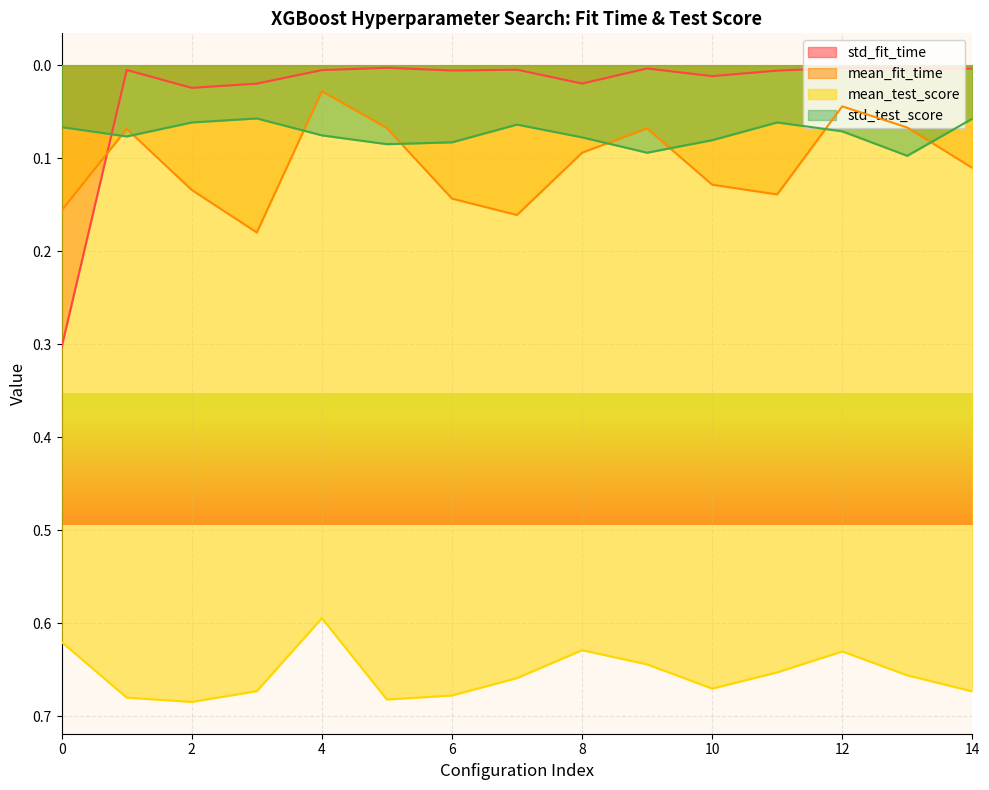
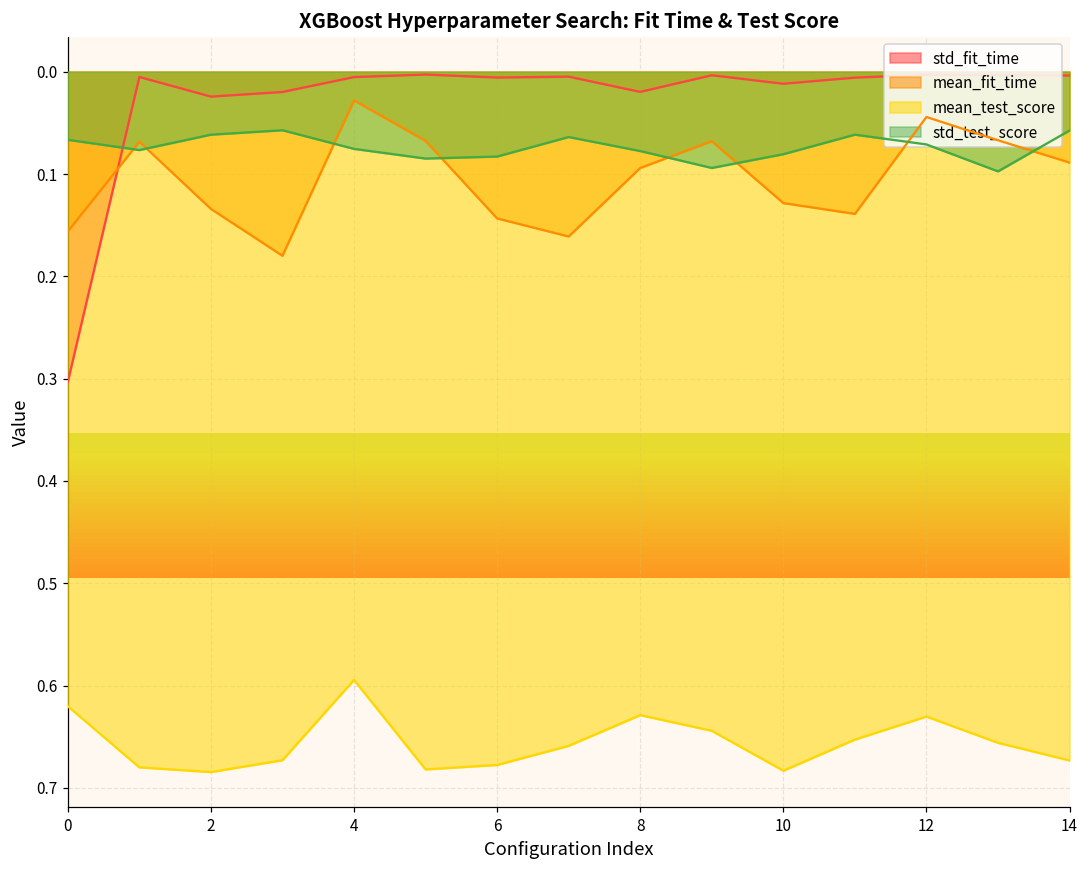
mean_test_score, 10: 0.67 -> 0.68
mean_fit_time, 14: 0.11 -> 0.09
